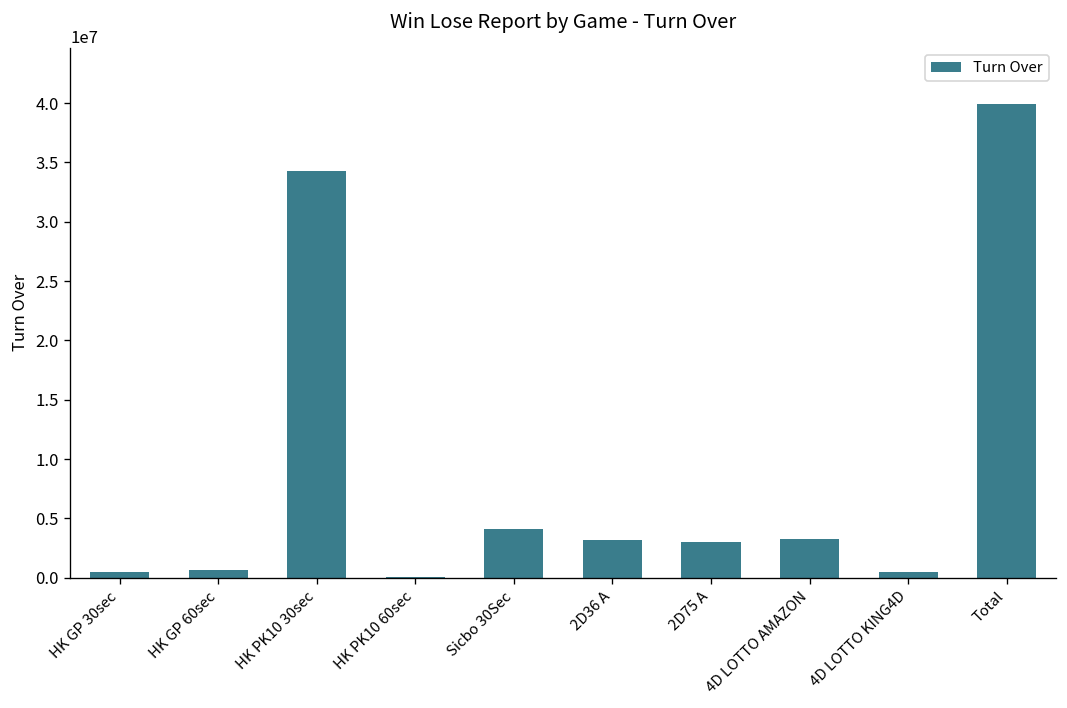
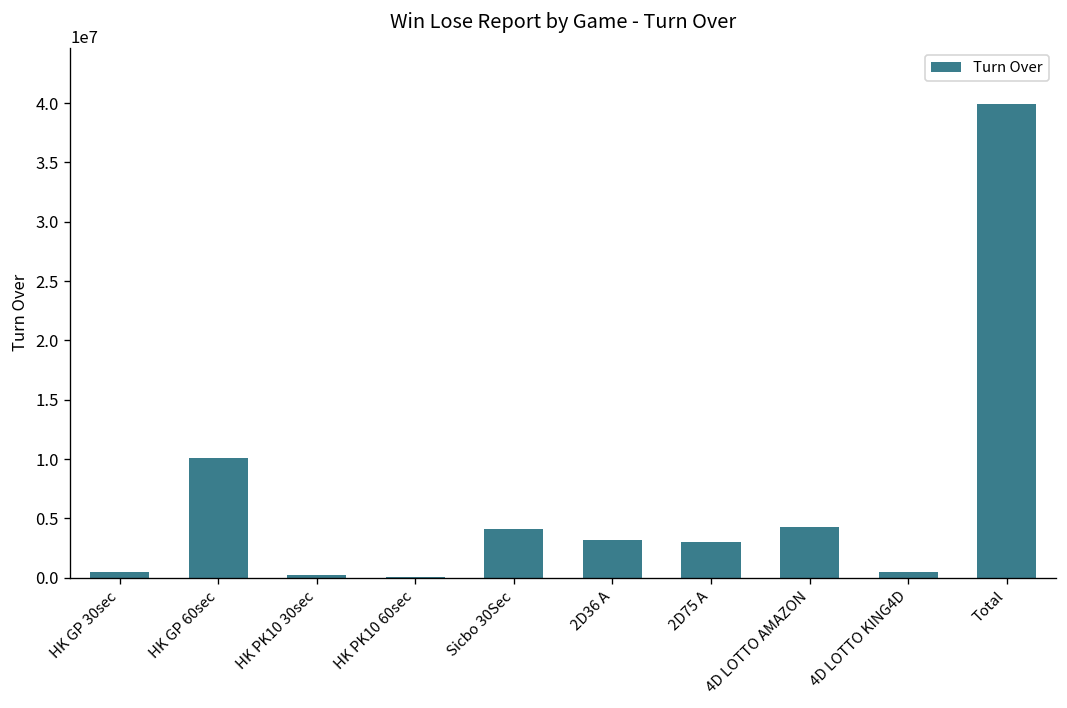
HK GP 60sec: 1000000 -> 10000000
HK PK10 30sec: 34000000 -> 0
4D LOTTO AMAZON: 3000000 -> 4000000
